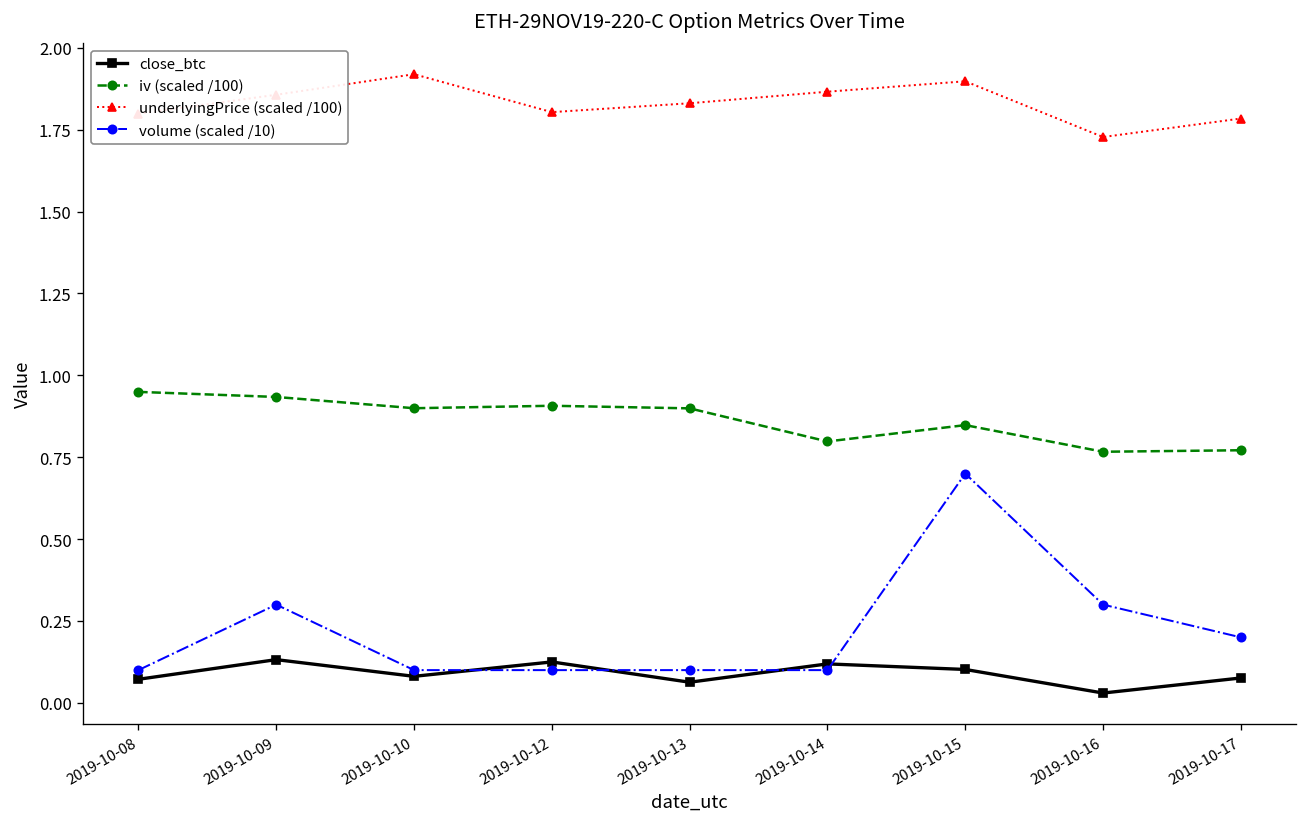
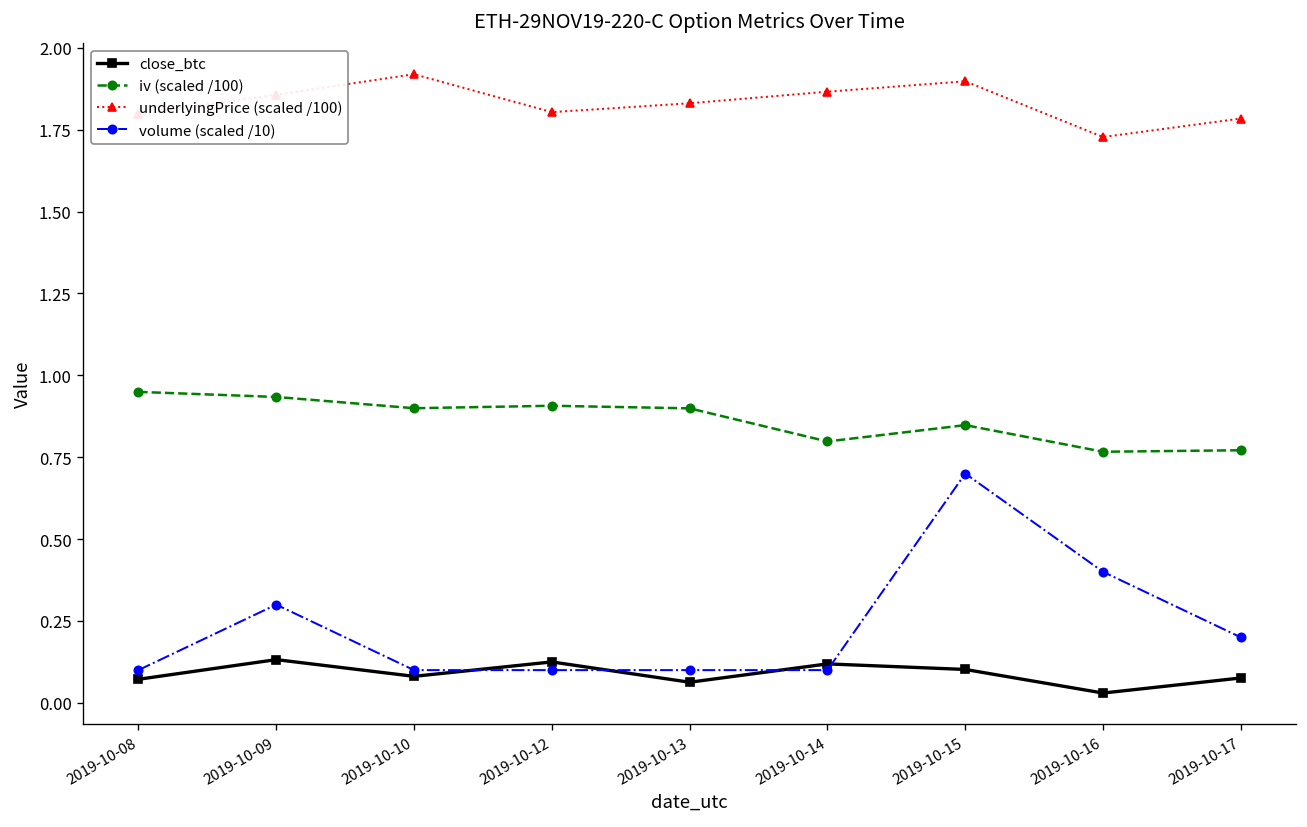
volume (scaled /10), 2019-10-16: 0.30 -> 0.40
